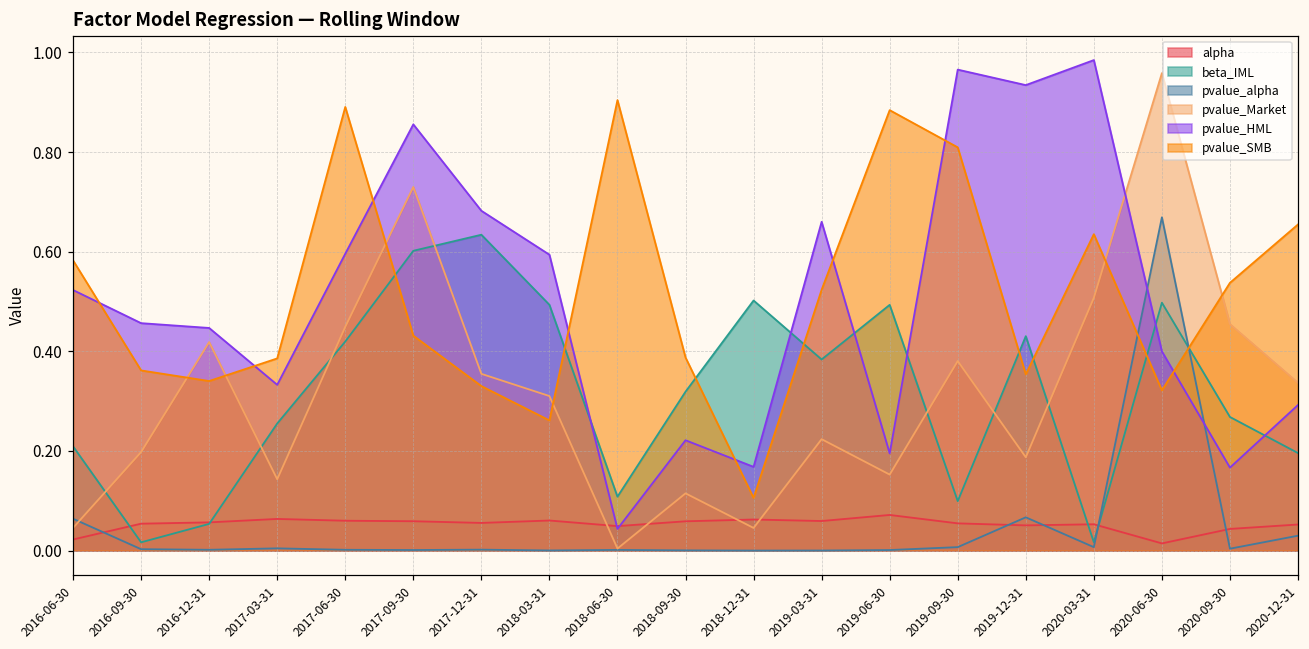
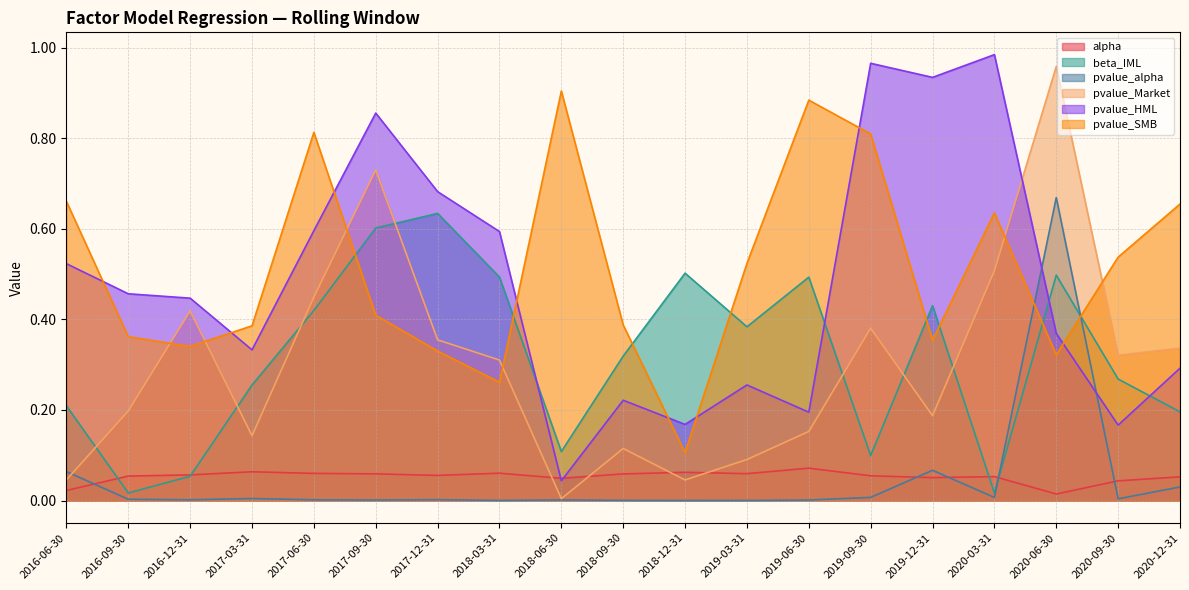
pvalue_SMB, 2016-06-30: 0.58 -> 0.66
pvalue_SMB, 2017-06-30: 0.89 -> 0.81
pvalue_SMB, 2017-09-30: 0.43 -> 0.41
pvalue_Market, 2019-03-31: 0.22 -> 0.09
pvalue_HML, 2019-03-31: 0.66 -> 0.26
pvalue_HML, 2020-06-30: 0.40 -> 0.37
pvalue_Market, 2020-09-30: 0.45 -> 0.32
